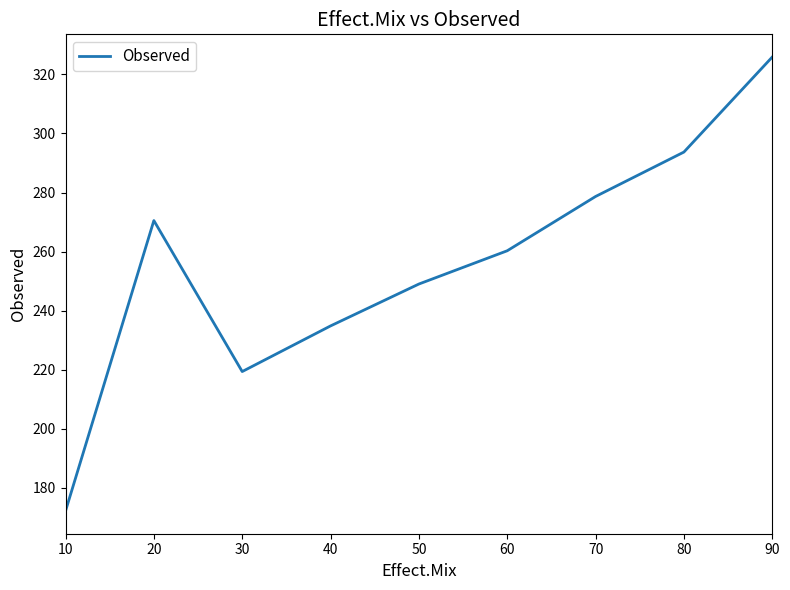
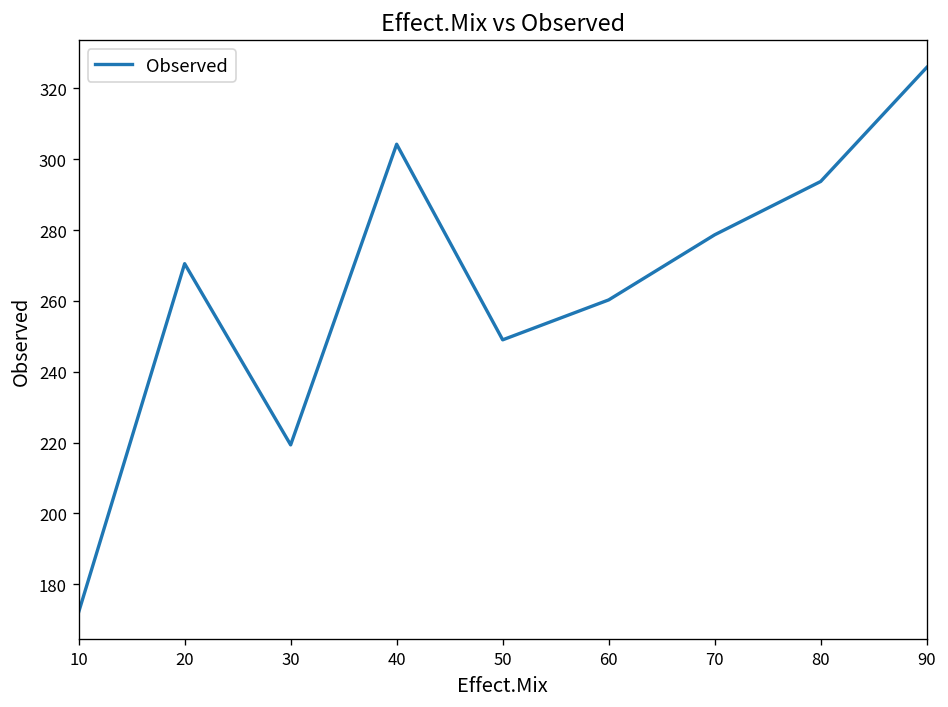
40: 235 -> 304
